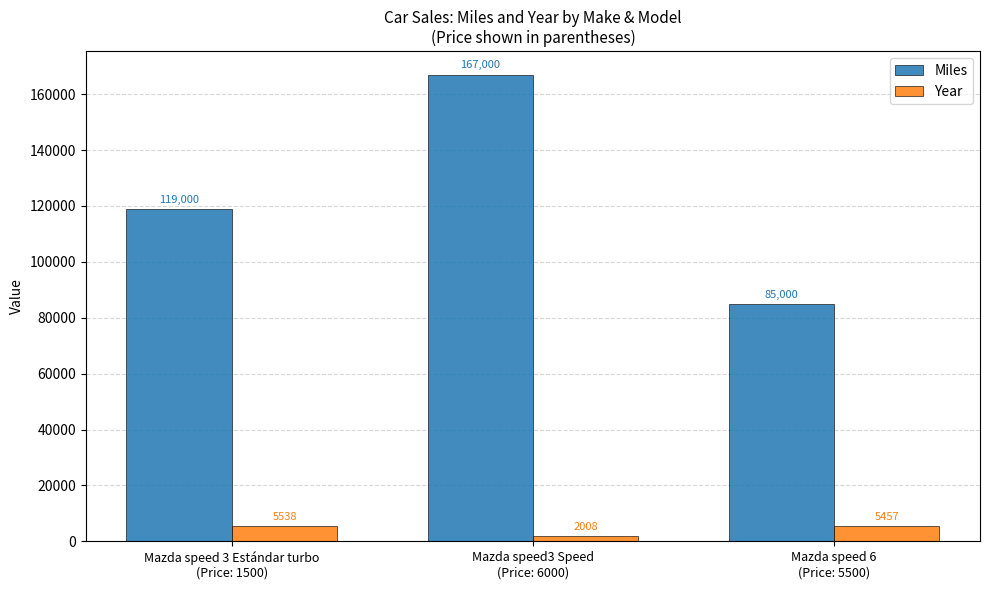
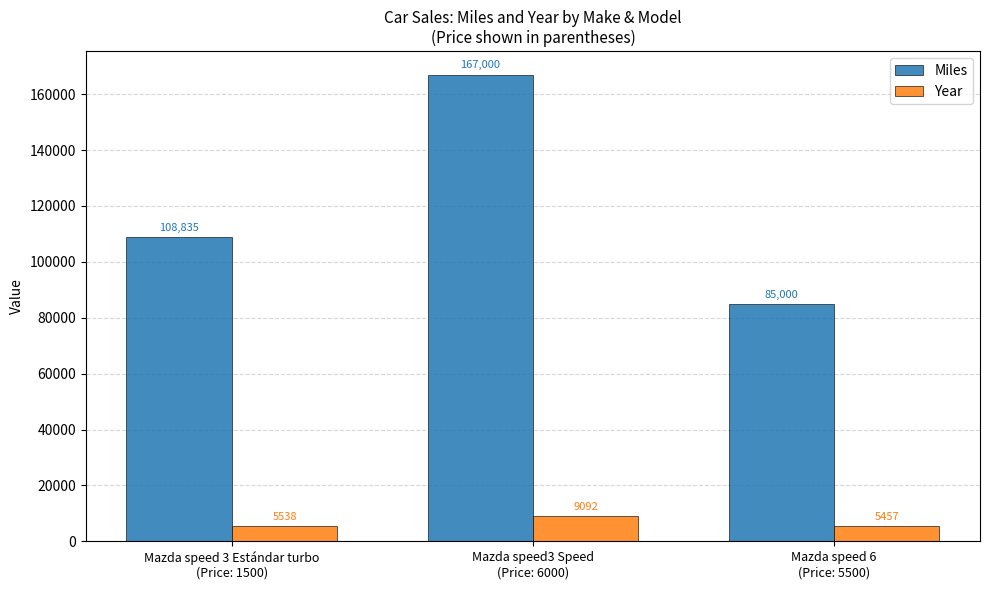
Miles, Mazda speed 3 Estándar turbo (Price: 1500): 119,000 -> 108,835
Year, Mazda speed3 Speed (Price: 6000): 2008 -> 9092
